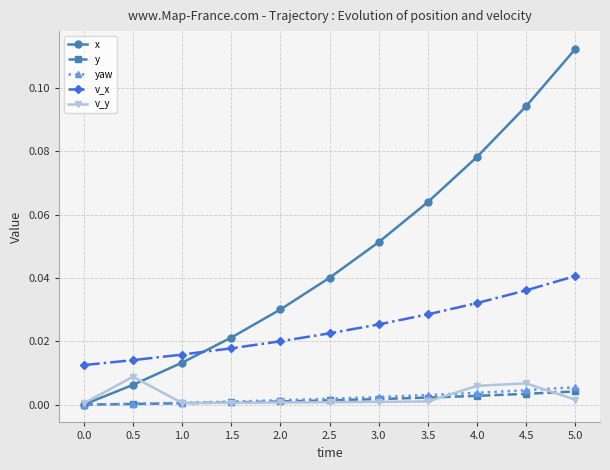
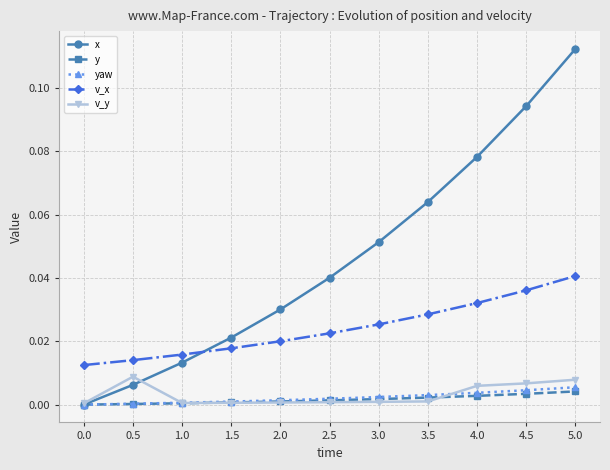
v_y, 5.0: 0.002 -> 0.008
